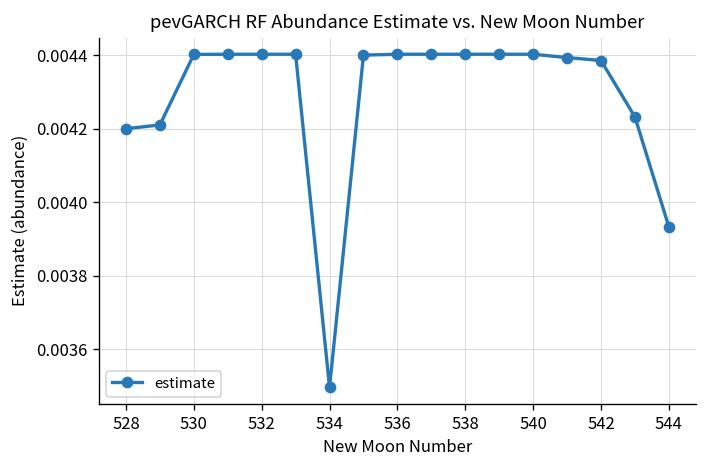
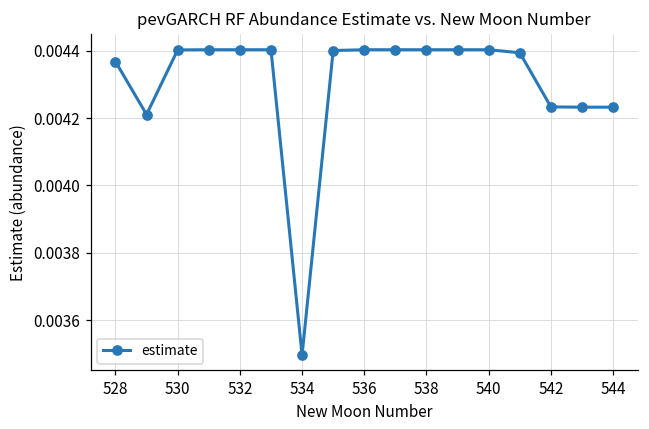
528: 0.00420 -> 0.00437
542: 0.00439 -> 0.00423
544: 0.00393 -> 0.00423
